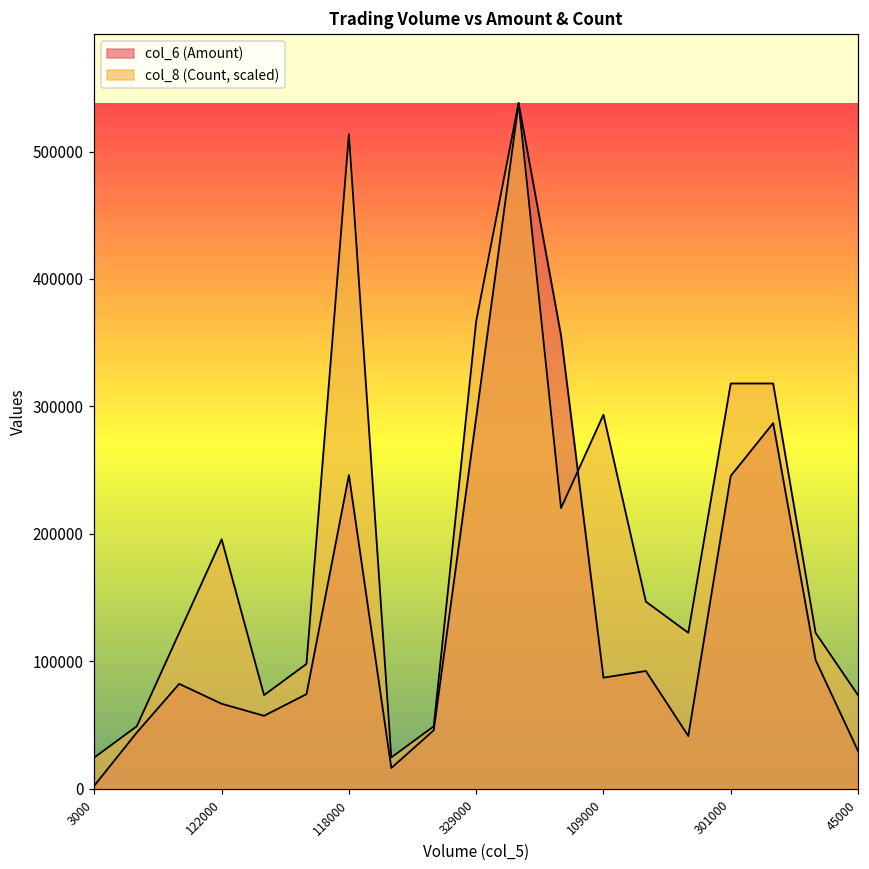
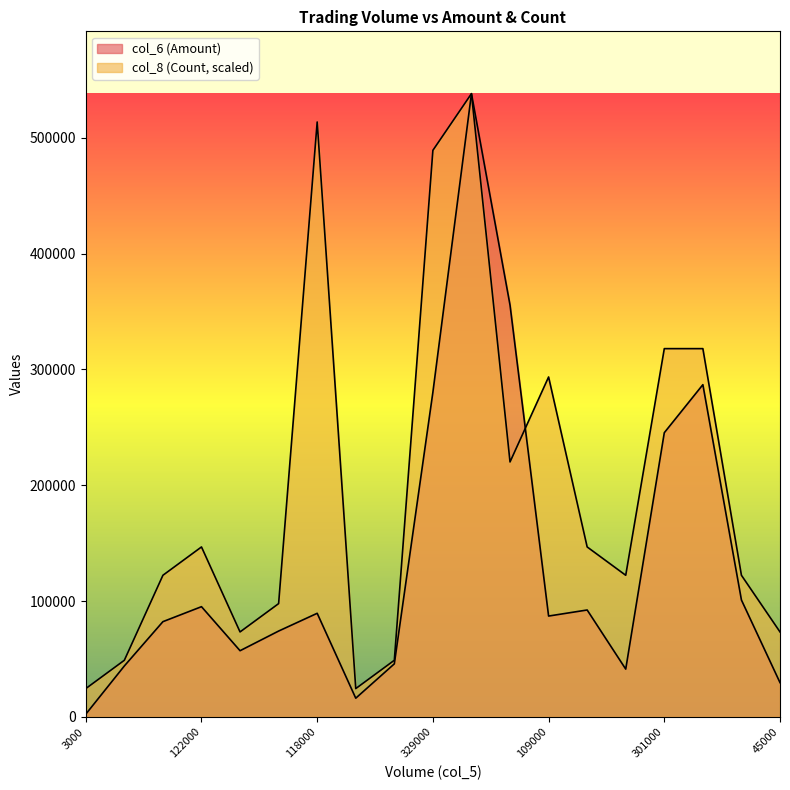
col_6 (Amount), 122000: 67000 -> 95000
col_8 (Count, scaled), 122000: 196000 -> 147000
col_6 (Amount), 118000: 246000 -> 89000
col_6 (Amount), 329000: 291000 -> 280000
col_8 (Count, scaled), 329000: 367000 -> 489000
